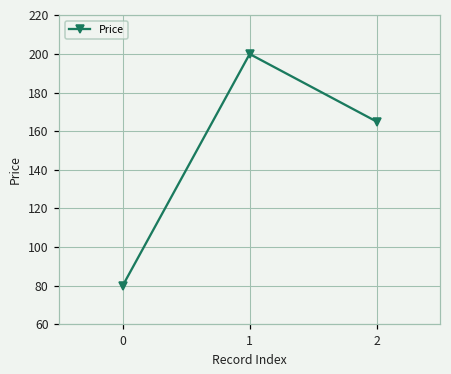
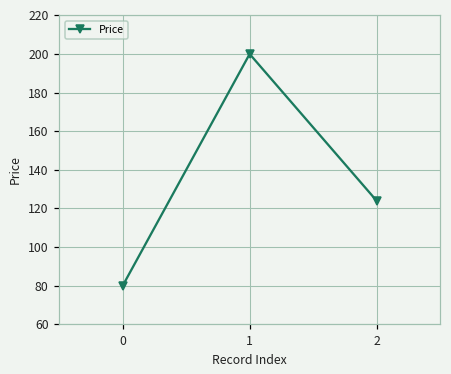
2: 165 -> 124
